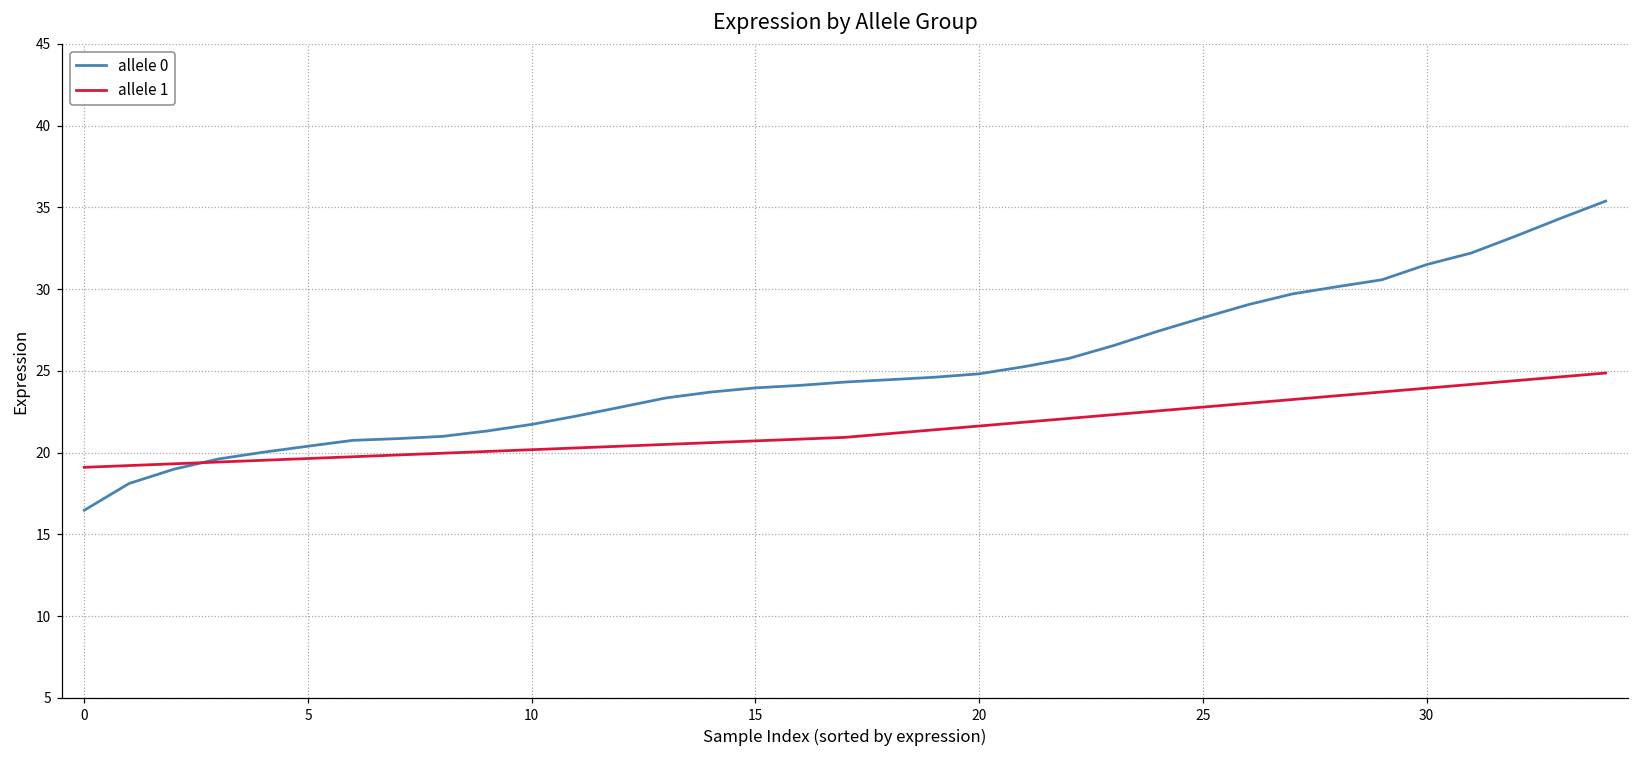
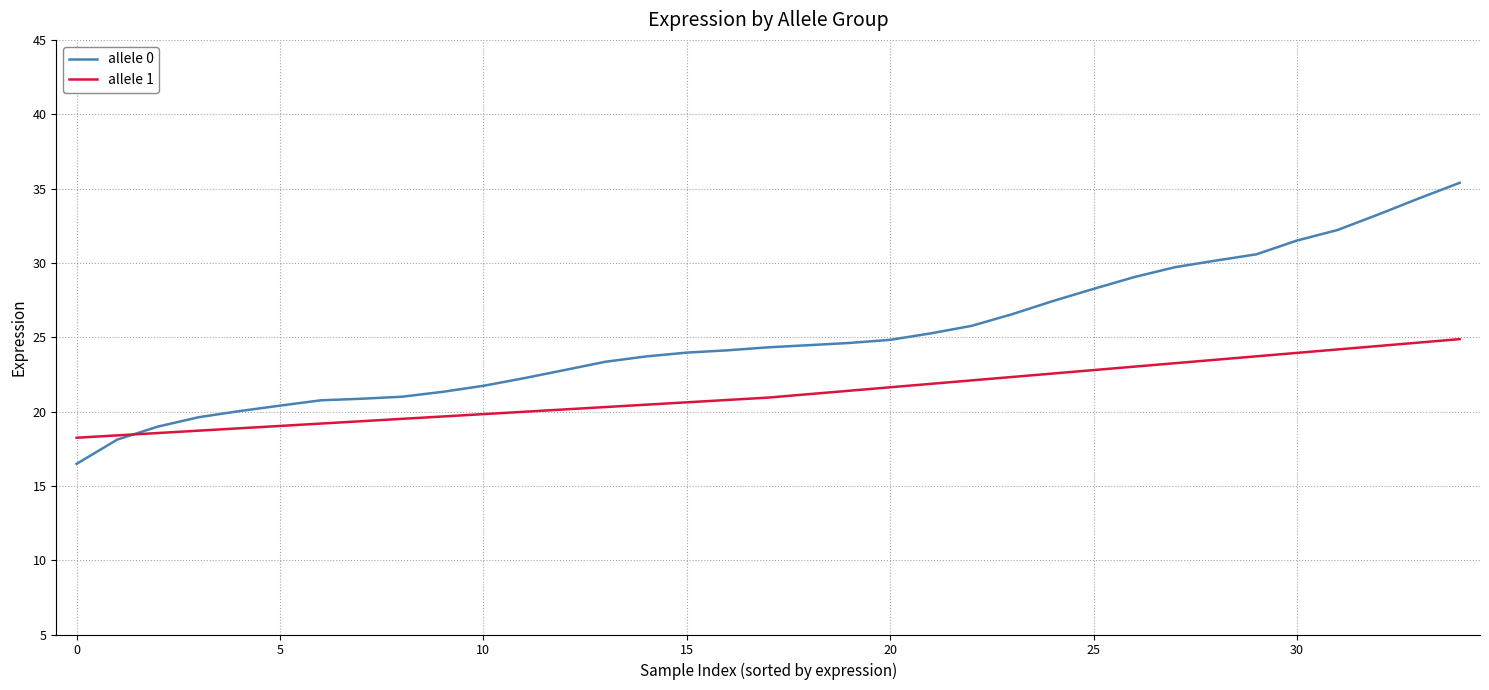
allele 1, 0: 19.1 -> 18.2
